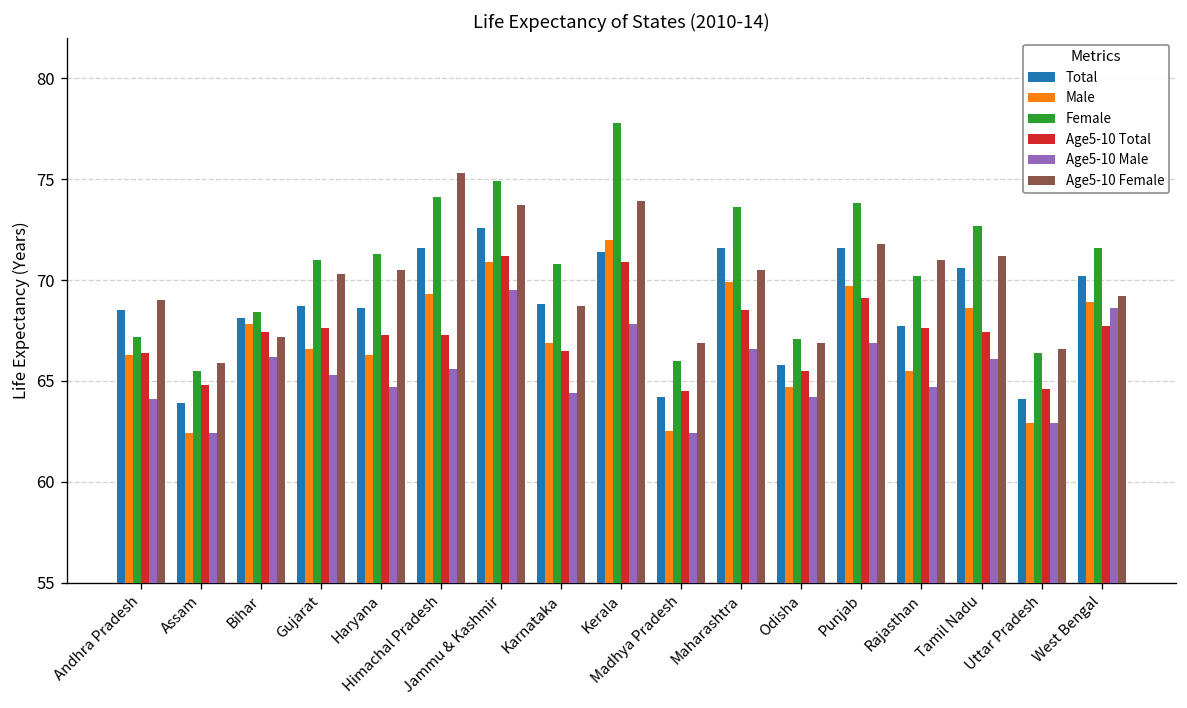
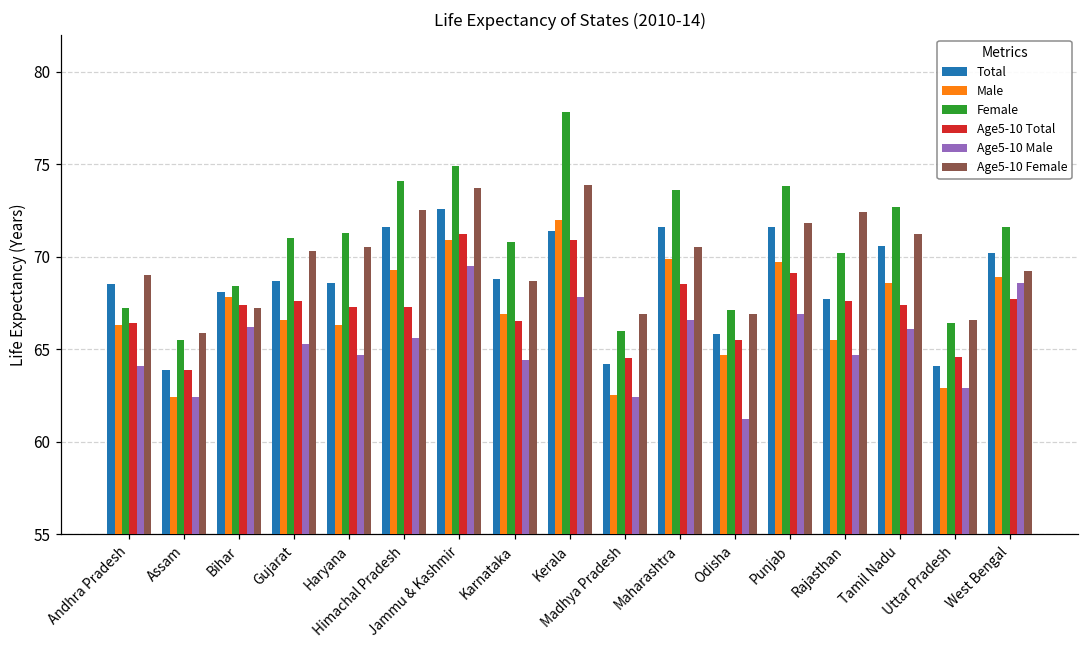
Age5-10 Total, Assam: 64.8 -> 63.9
Age5-10 Female, Himachal Pradesh: 75.3 -> 72.5
Age5-10 Male, Odisha: 64.2 -> 61.2
Age5-10 Female, Rajasthan: 71.0 -> 72.4
